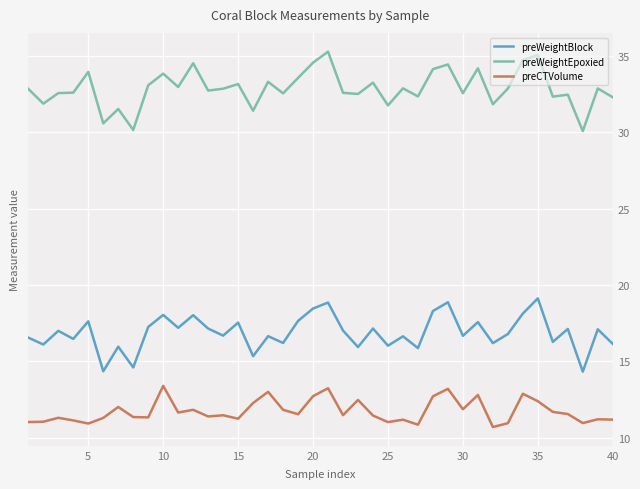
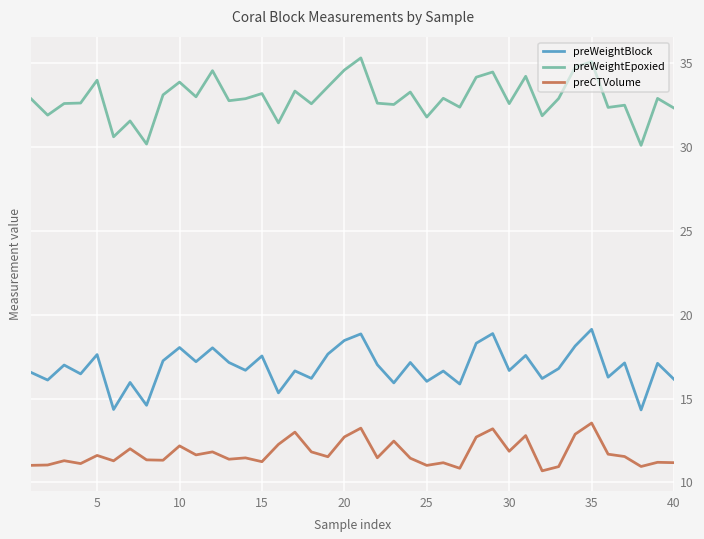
preCTVolume, 5: 10.9 -> 11.6
preCTVolume, 10: 13.4 -> 12.2
preCTVolume, 35: 12.4 -> 13.5
